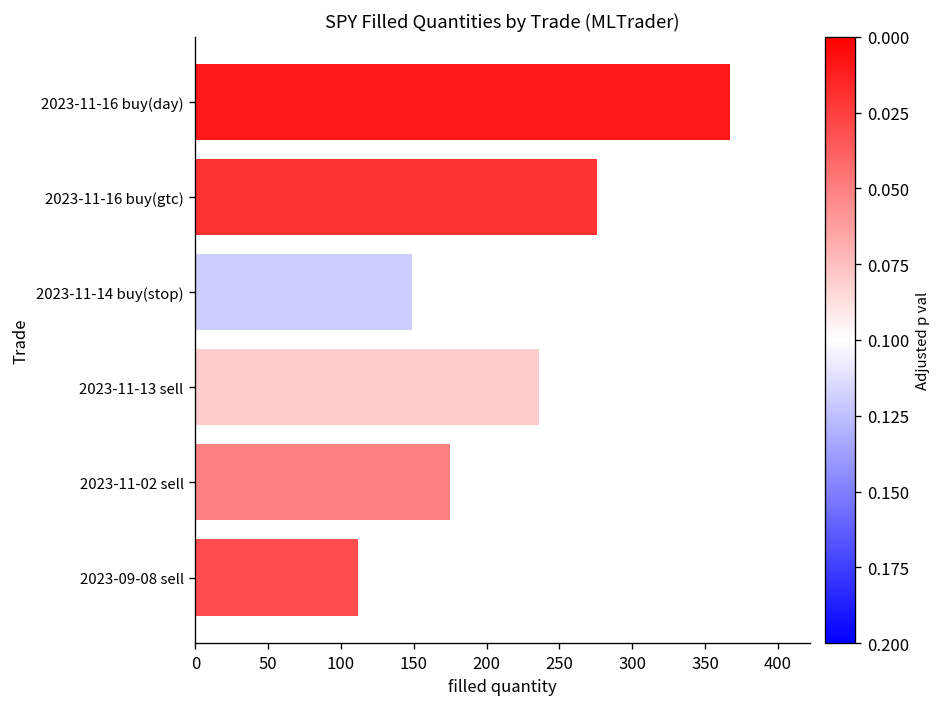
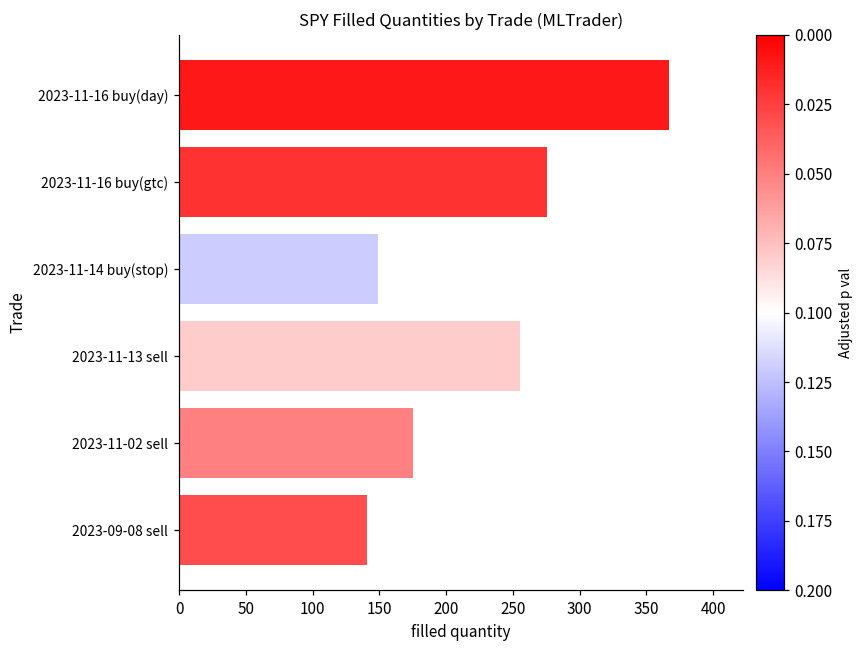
2023-11-13 sell: 236 -> 255
2023-09-08 sell: 112 -> 141
